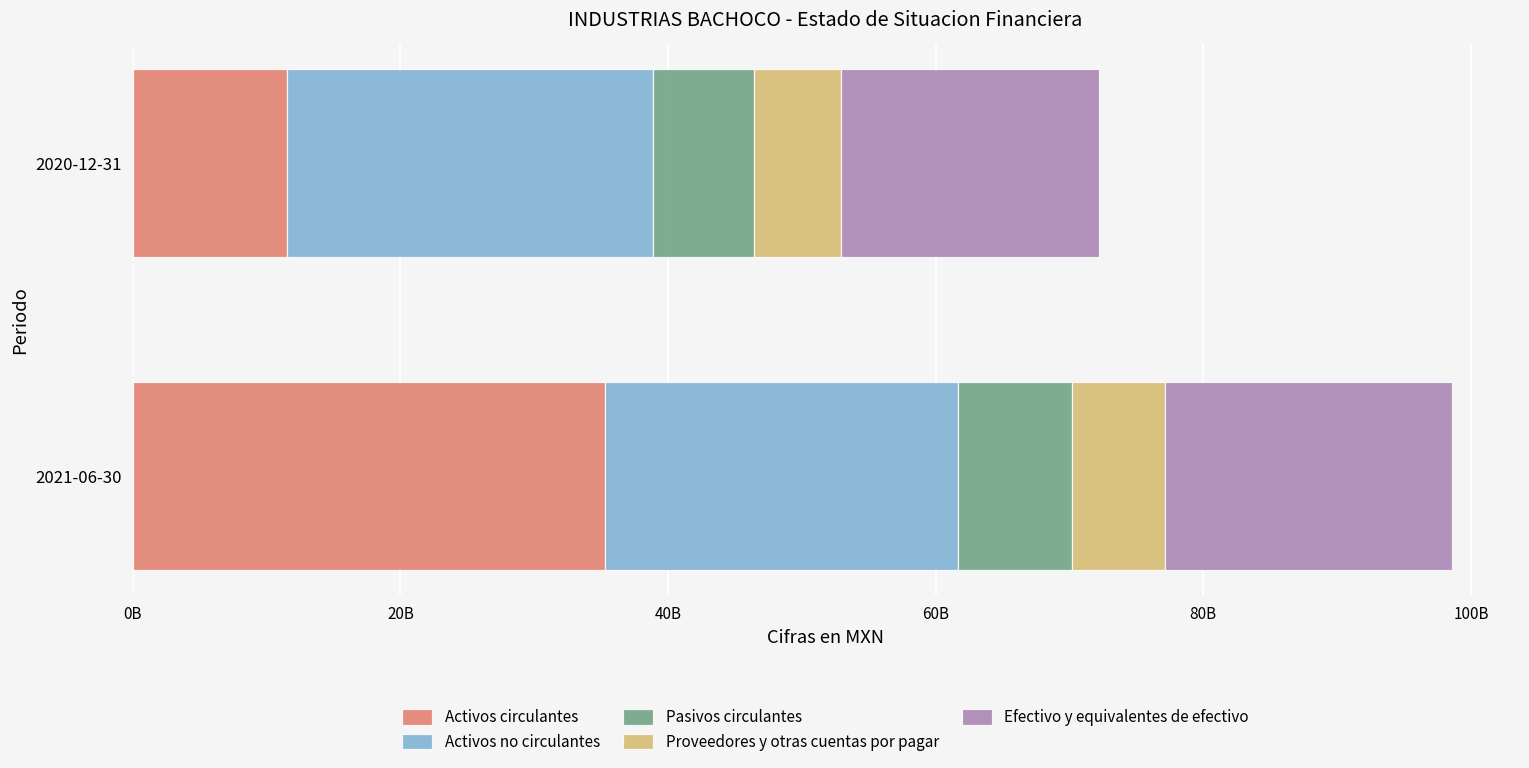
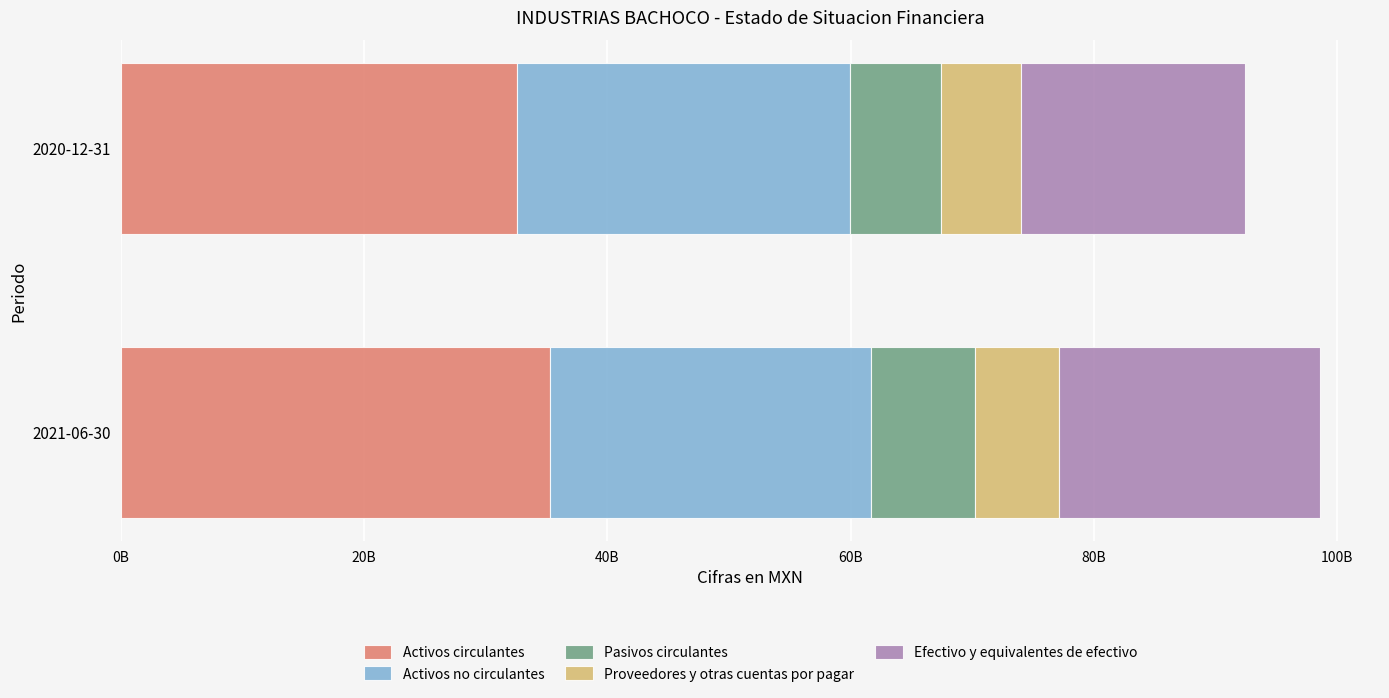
Activos circulantes, 2020-12-31: 11500000000 -> 32600000000
Efectivo y equivalentes de efectivo, 2020-12-31: 19200000000 -> 18500000000
